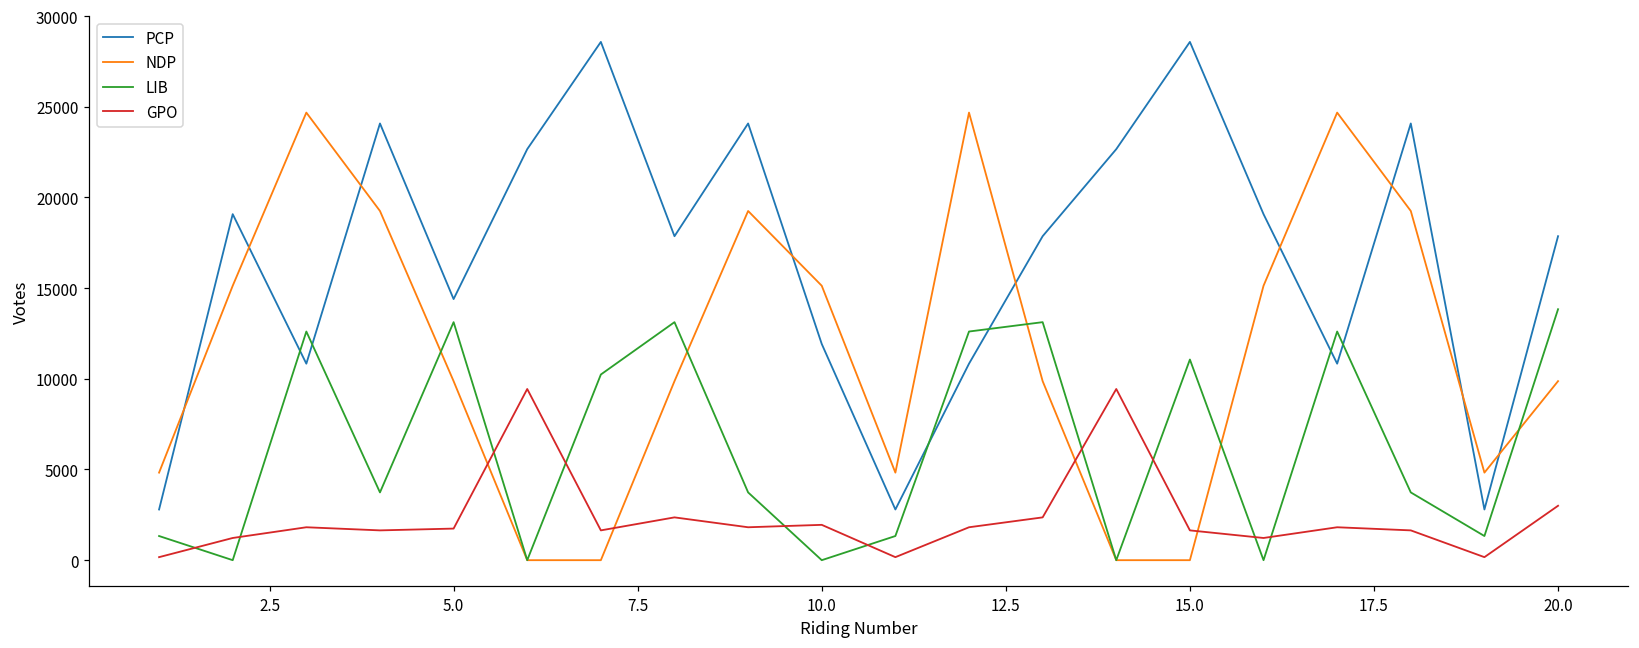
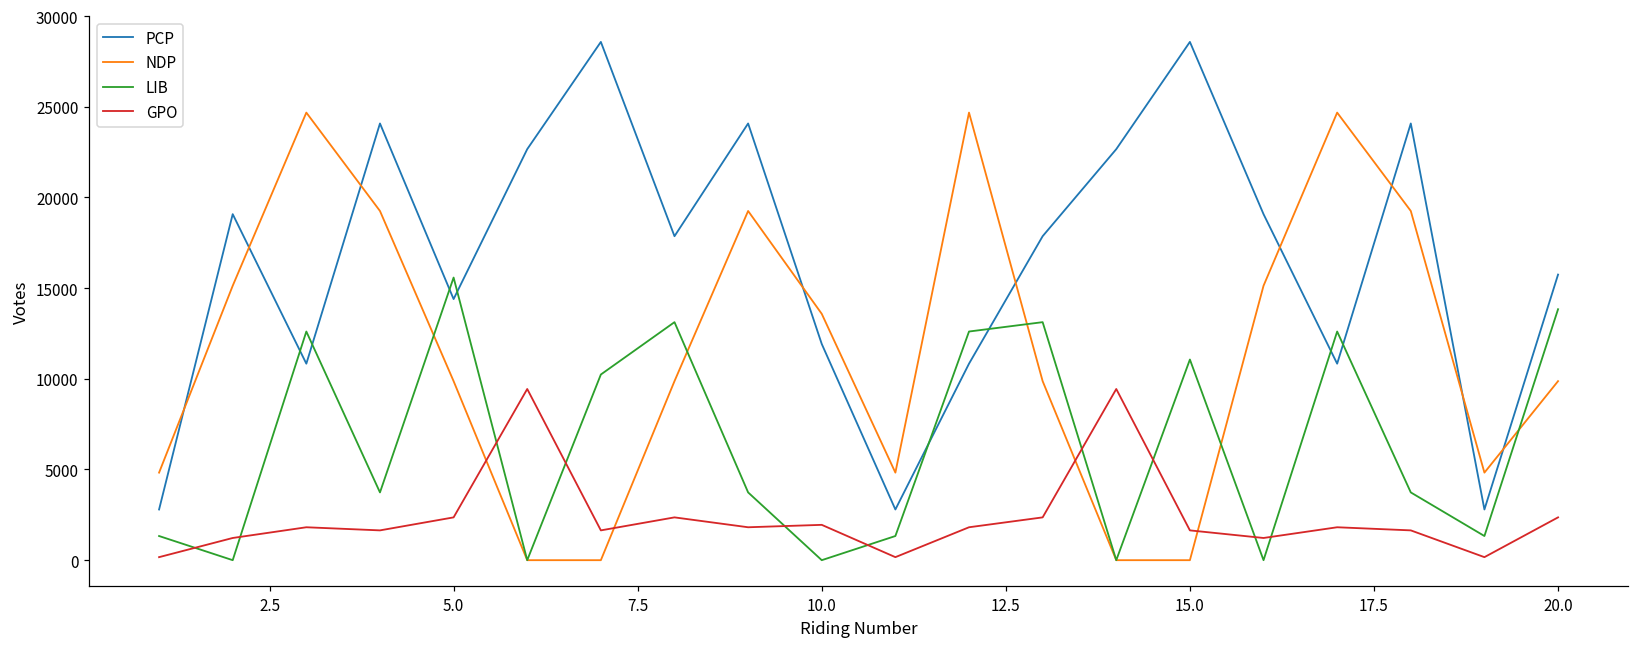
LIB, 5.0: 13100 -> 15600
GPO, 5.0: 1700 -> 2400
NDP, 10.0: 15100 -> 13600
PCP, 20.0: 17900 -> 15700
GPO, 20.0: 3000 -> 2400
